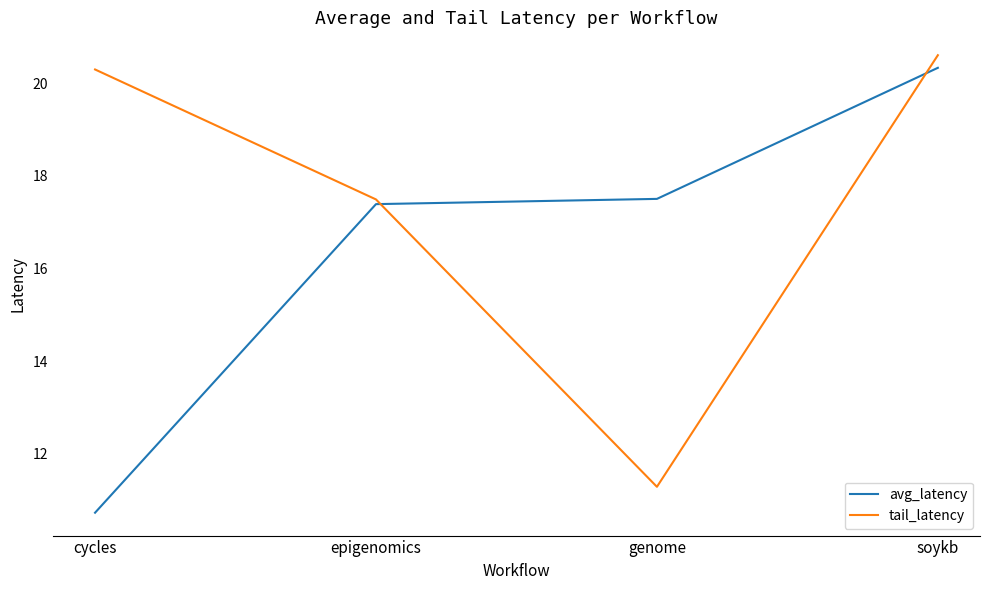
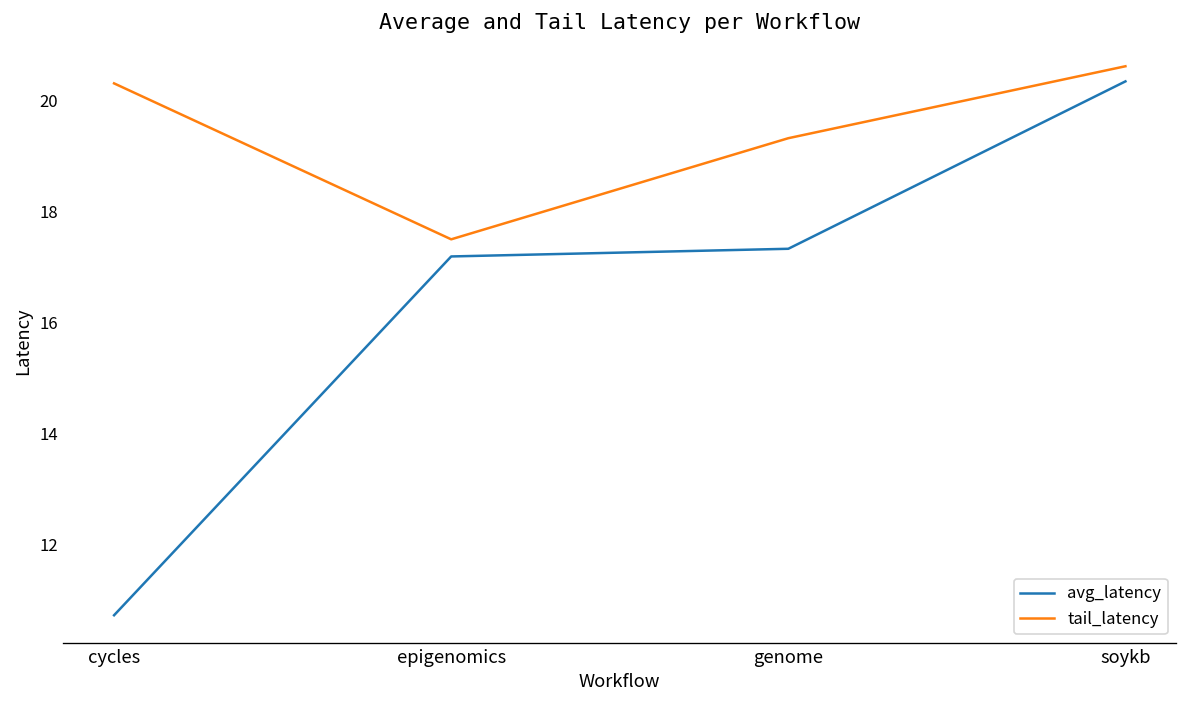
avg_latency, epigenomics: 17.4 -> 17.2
avg_latency, genome: 17.5 -> 17.3
tail_latency, genome: 11.3 -> 19.3
